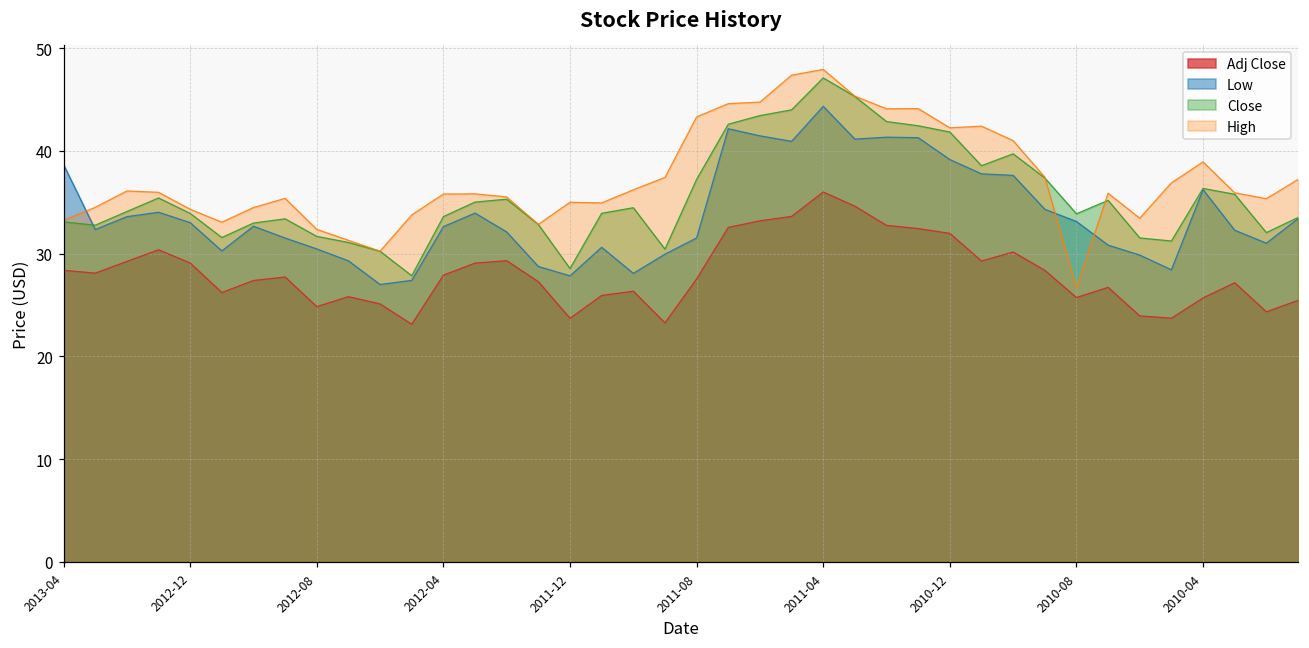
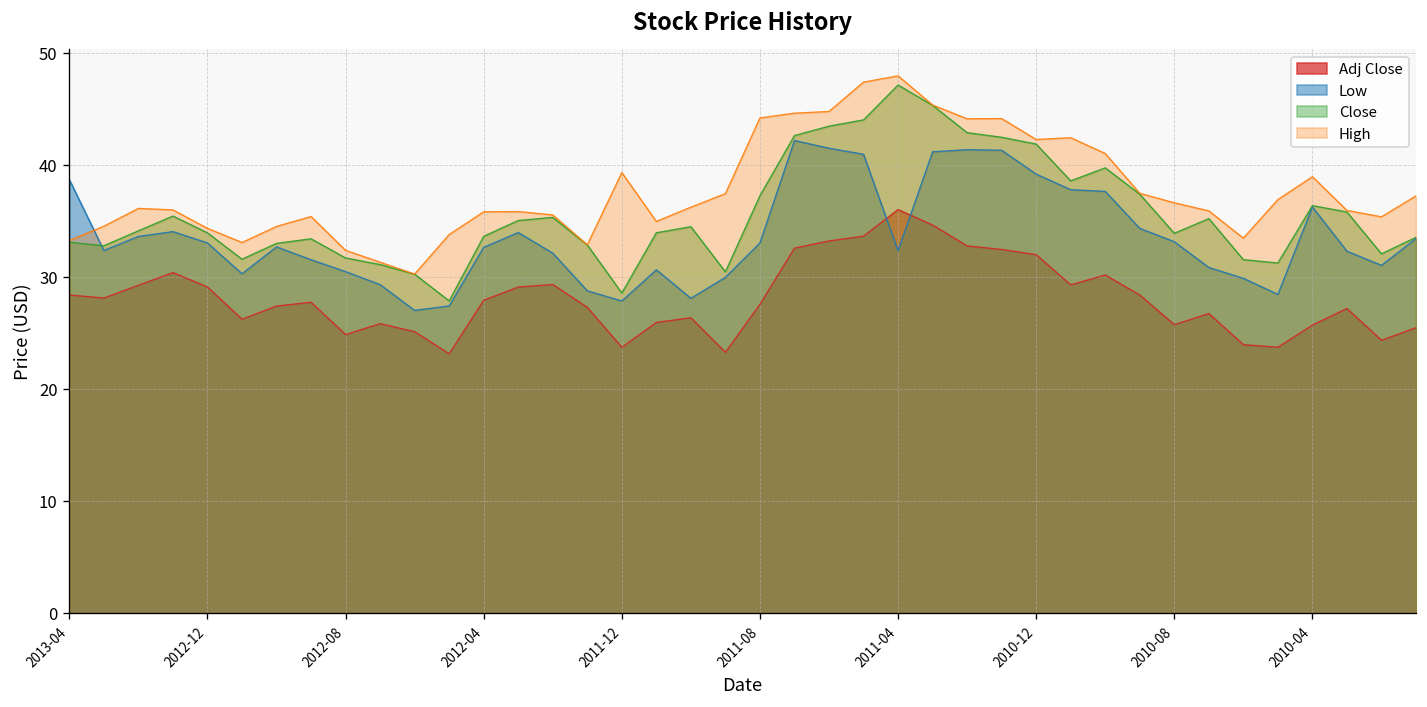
High, 2011-12: 35 -> 39
Low, 2011-08: 32 -> 33
High, 2011-08: 43 -> 44
Low, 2011-04: 44 -> 32
High, 2010-08: 27 -> 37
